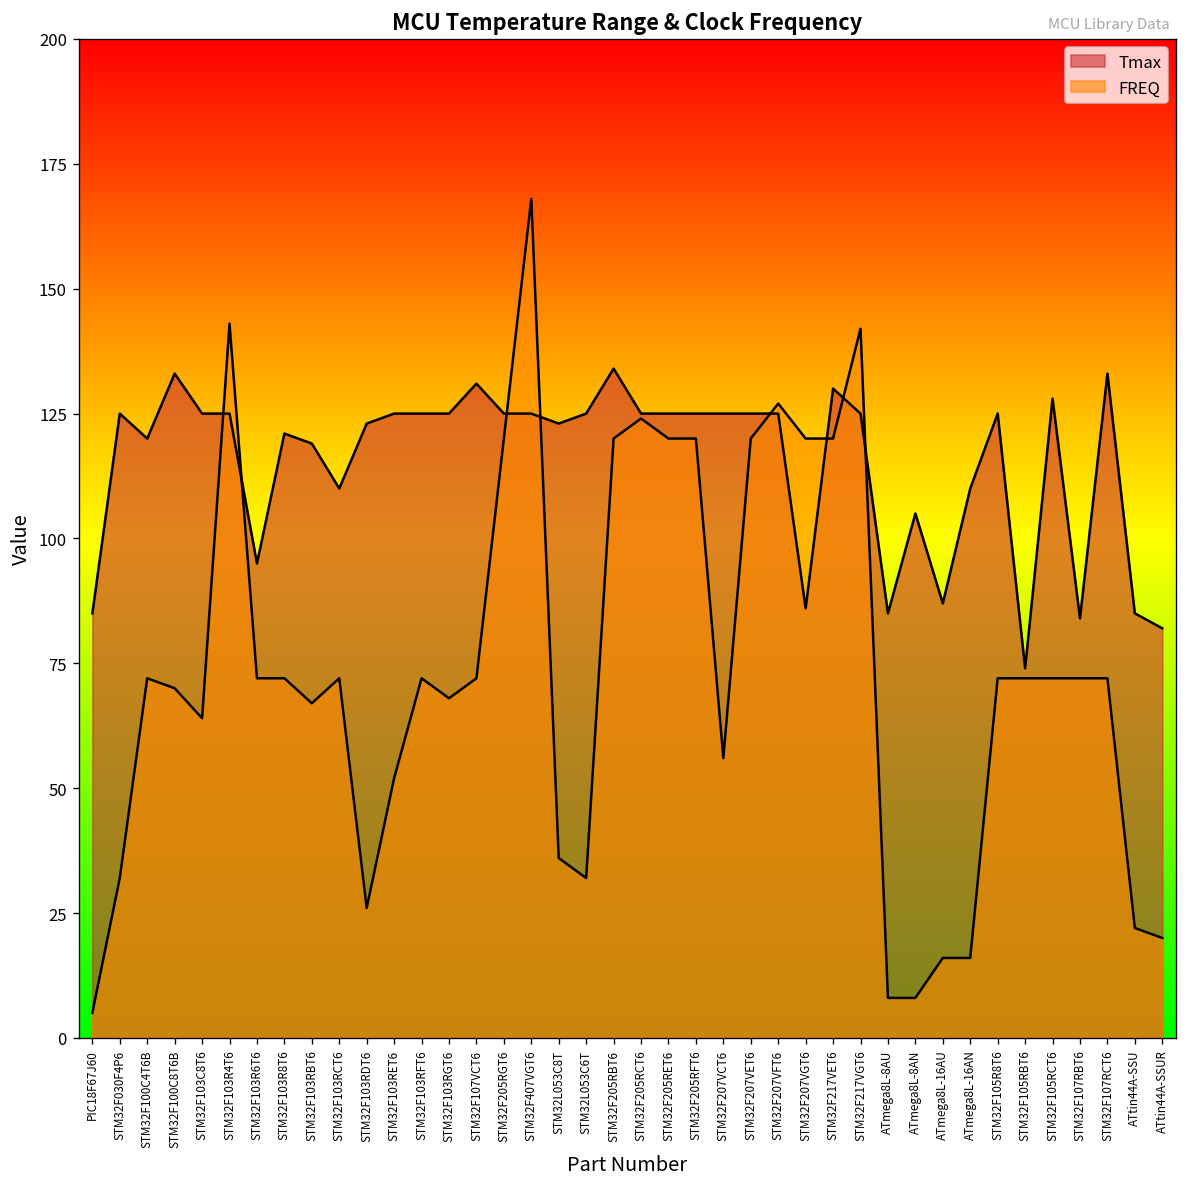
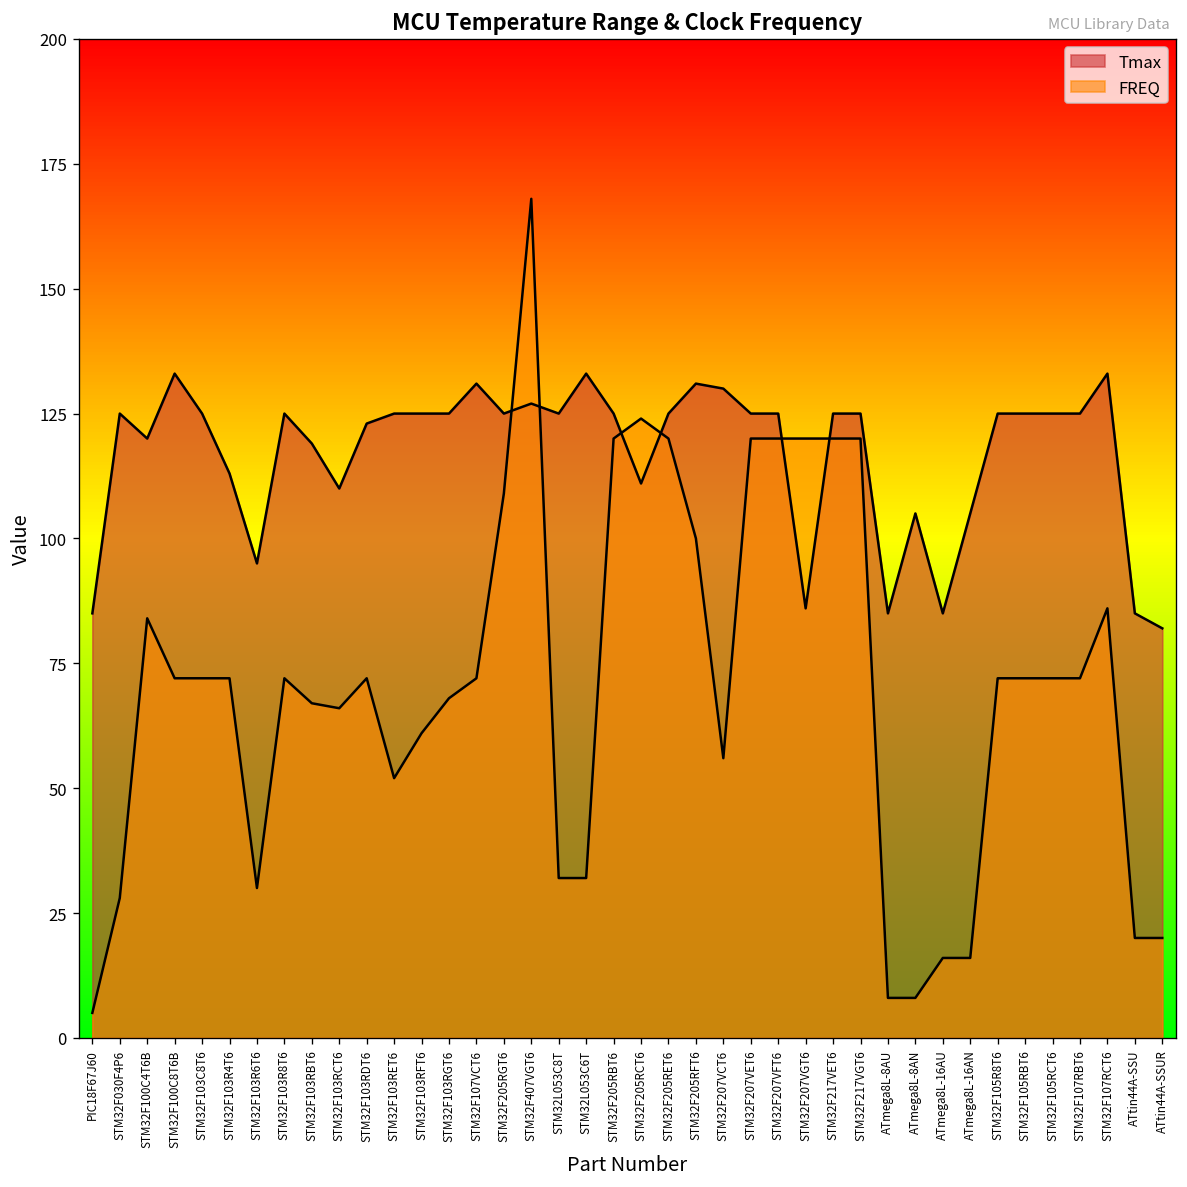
FREQ, STM32F030F4P6: 32 -> 28
FREQ, STM32F100C4T6B: 72 -> 84
FREQ, STM32F100C8T6B: 70 -> 72
FREQ, STM32F103C8T6: 64 -> 72
Tmax, STM32F103R4T6: 125 -> 113
FREQ, STM32F103R4T6: 143 -> 72
FREQ, STM32F103R6T6: 72 -> 30
Tmax, STM32F103R8T6: 121 -> 125
FREQ, STM32F103RCT6: 72 -> 66
FREQ, STM32F103RDT6: 26 -> 72
FREQ, STM32F103RFT6: 72 -> 61
FREQ, STM32F205RGT6: 120 -> 109
Tmax, STM32F407VGT6: 125 -> 127
Tmax, STM32L053C8T: 123 -> 125
FREQ, STM32L053C8T: 36 -> 32
Tmax, STM32L053C6T: 125 -> 133
Tmax, STM32F205RBT6: 134 -> 125
Tmax, STM32F205RCT6: 125 -> 111
Tmax, STM32F205RFT6: 125 -> 131
FREQ, STM32F205RFT6: 120 -> 100
Tmax, STM32F207VCT6: 125 -> 130
FREQ, STM32F207VFT6: 127 -> 120
Tmax, STM32F217VET6: 130 -> 125
FREQ, STM32F217VGT6: 142 -> 120
Tmax, ATmega8L-16AU: 87 -> 85
Tmax, ATmega8L-16AN: 110 -> 105
Tmax, STM32F105RBT6: 74 -> 125
Tmax, STM32F105RCT6: 128 -> 125
Tmax, STM32F107RBT6: 84 -> 125
FREQ, STM32F107RCT6: 72 -> 86
FREQ, ATtin44A-SSU: 22 -> 20
